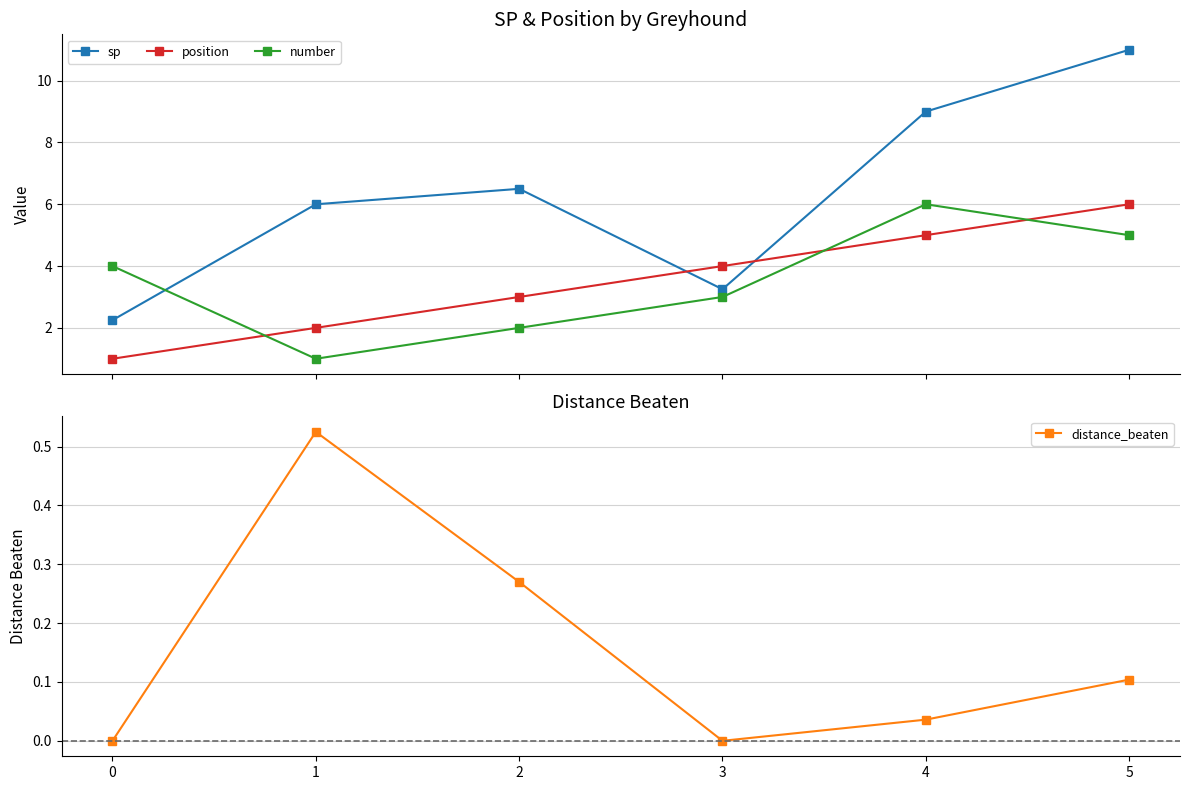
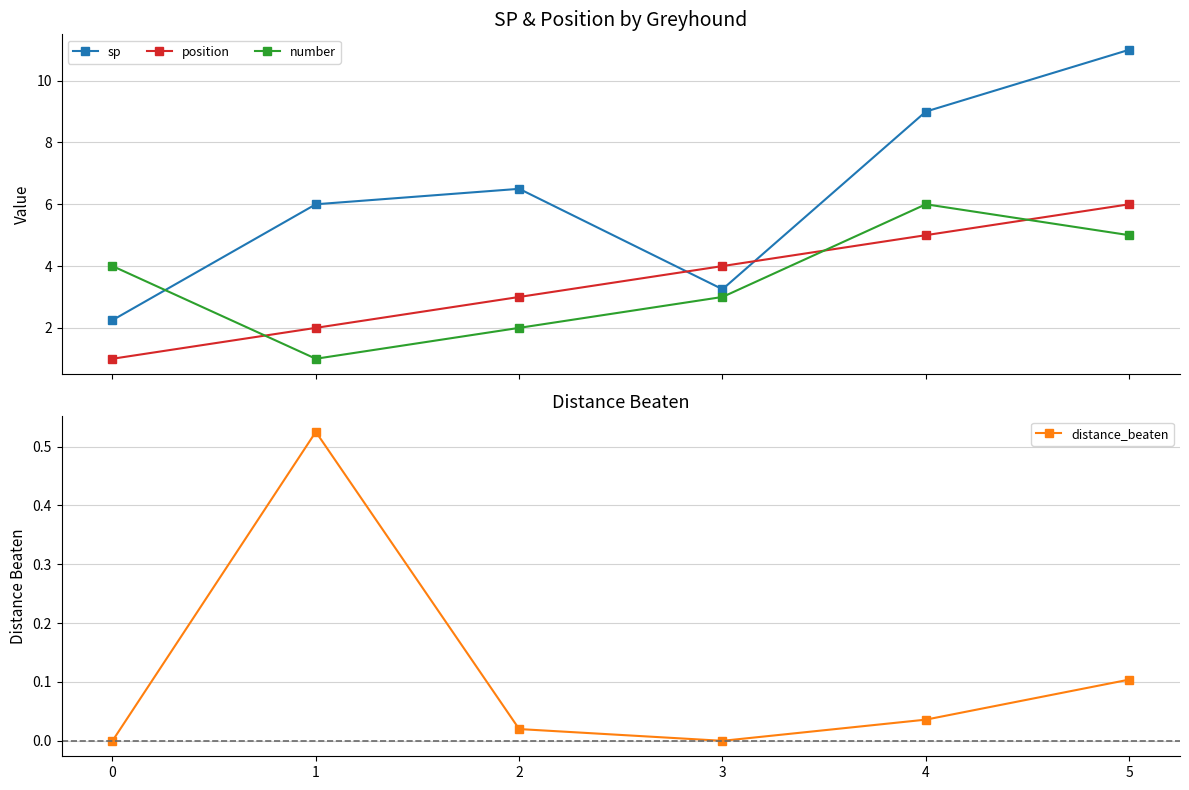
Distance Beaten, 2: 0.27 -> 0.02
